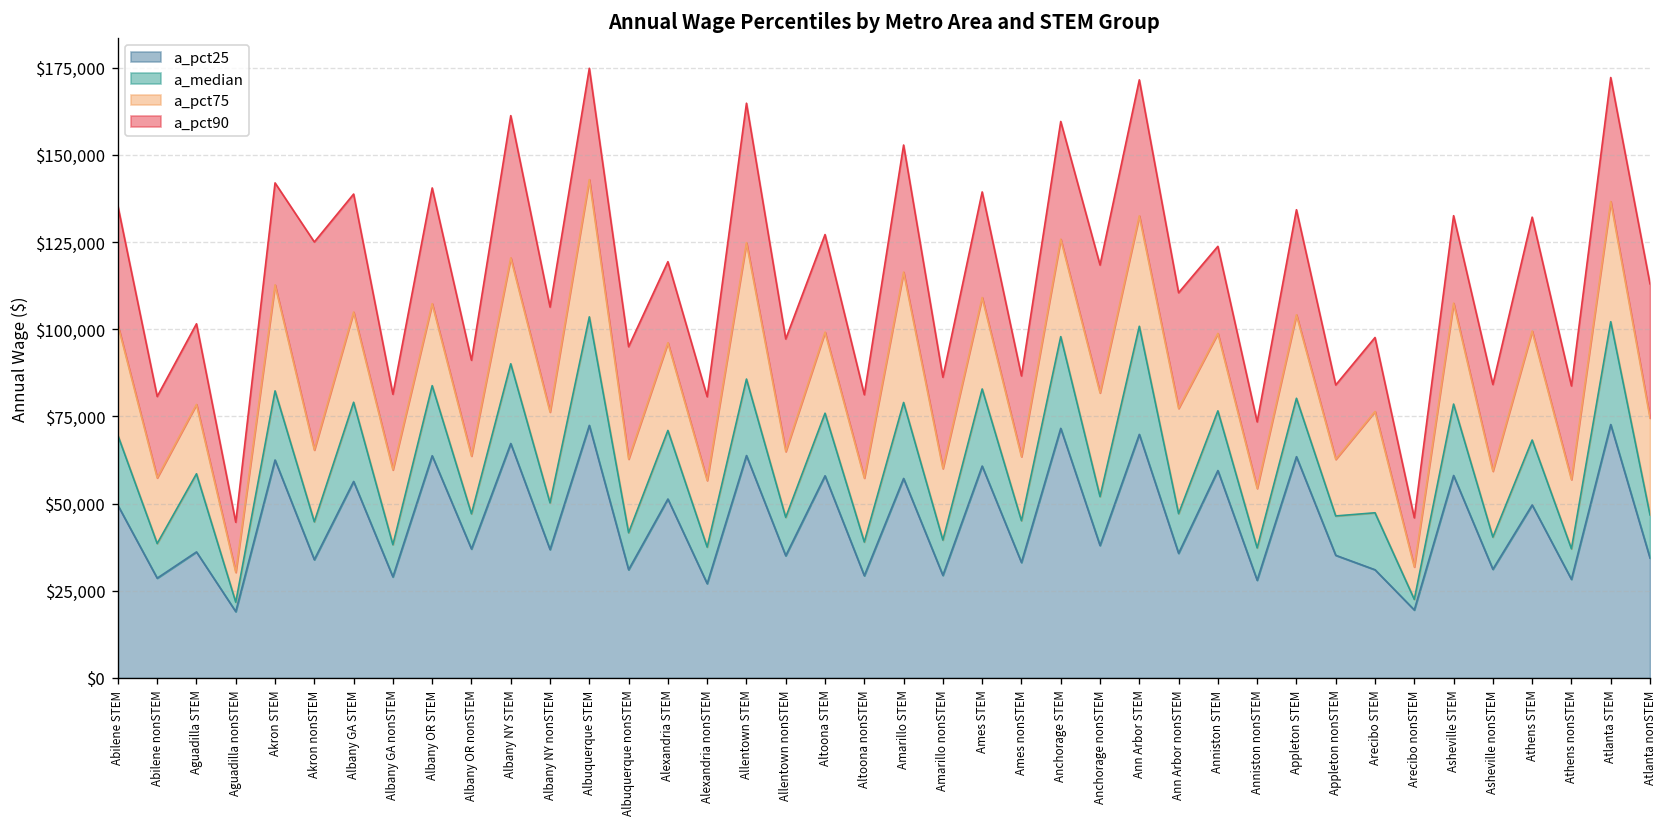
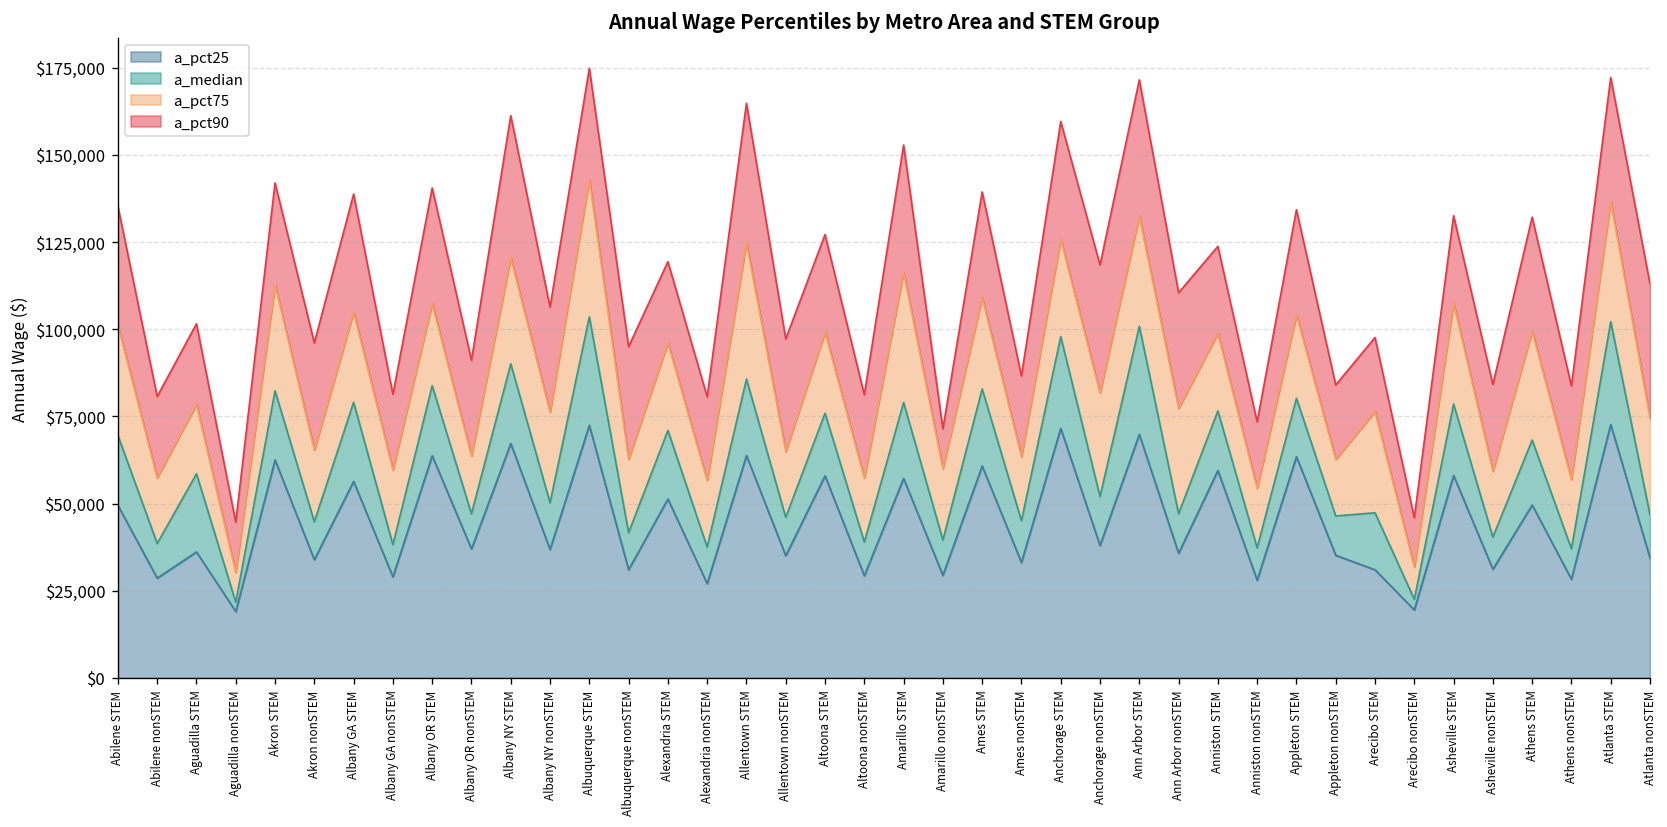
a_pct90, Akron nonSTEM: $125,000 -> $96,000
a_pct90, Amarillo nonSTEM: $86,000 -> $71,000
